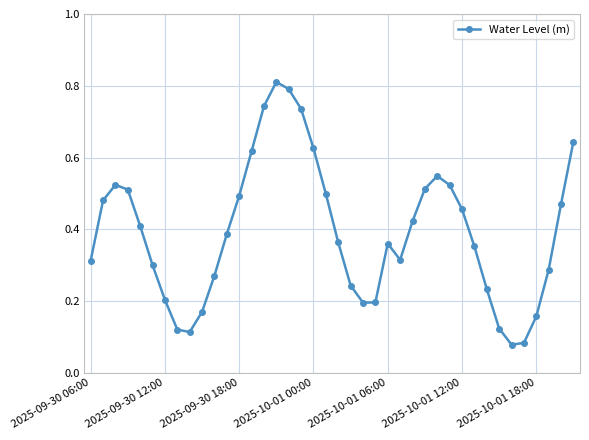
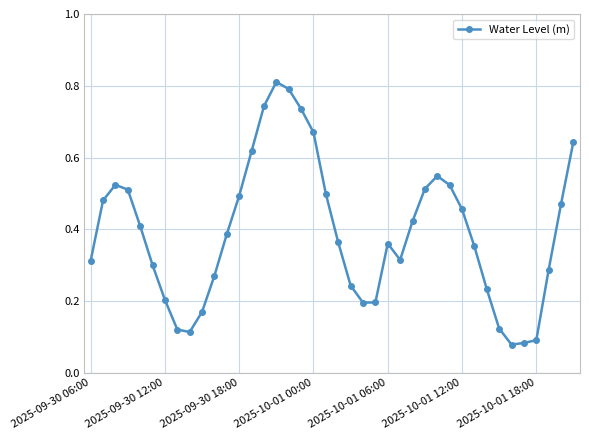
2025-10-01 00:00: 0.63 -> 0.67
2025-10-01 18:00: 0.16 -> 0.09
